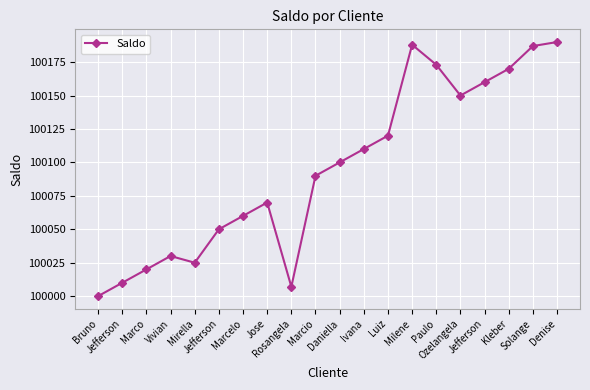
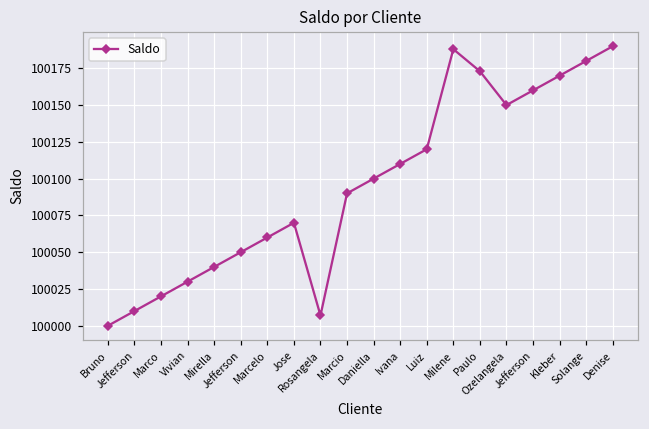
Mirella: 100025 -> 100040
Solange: 100187 -> 100180
